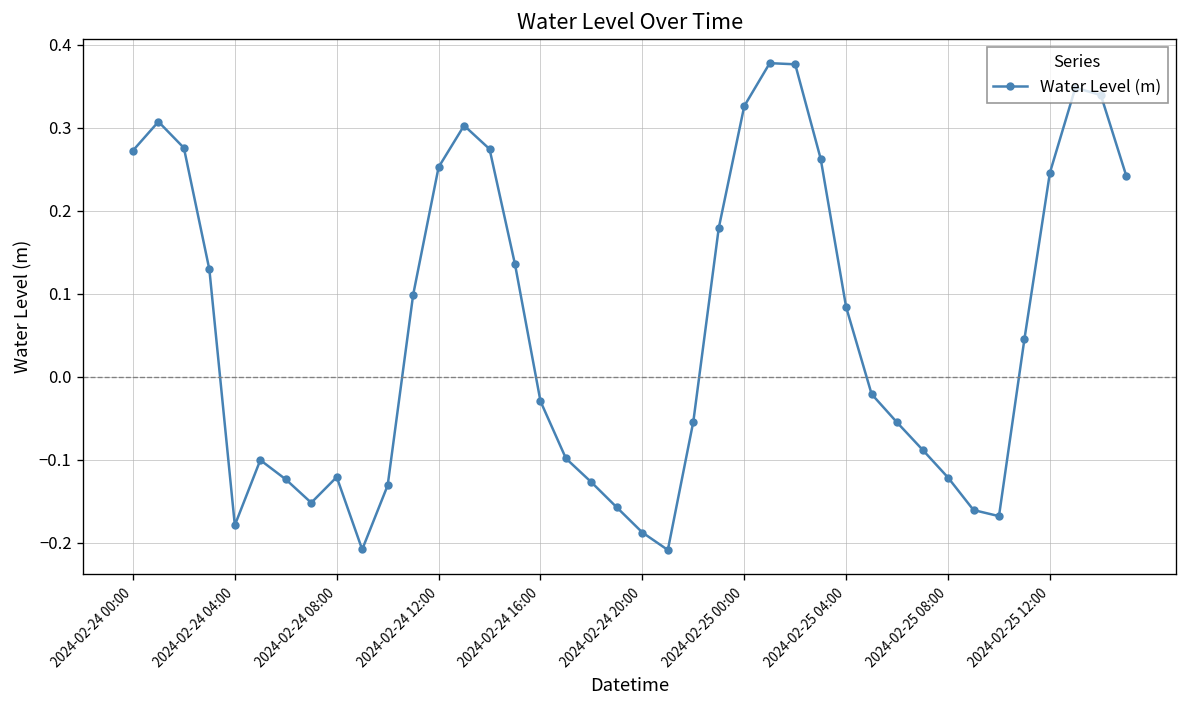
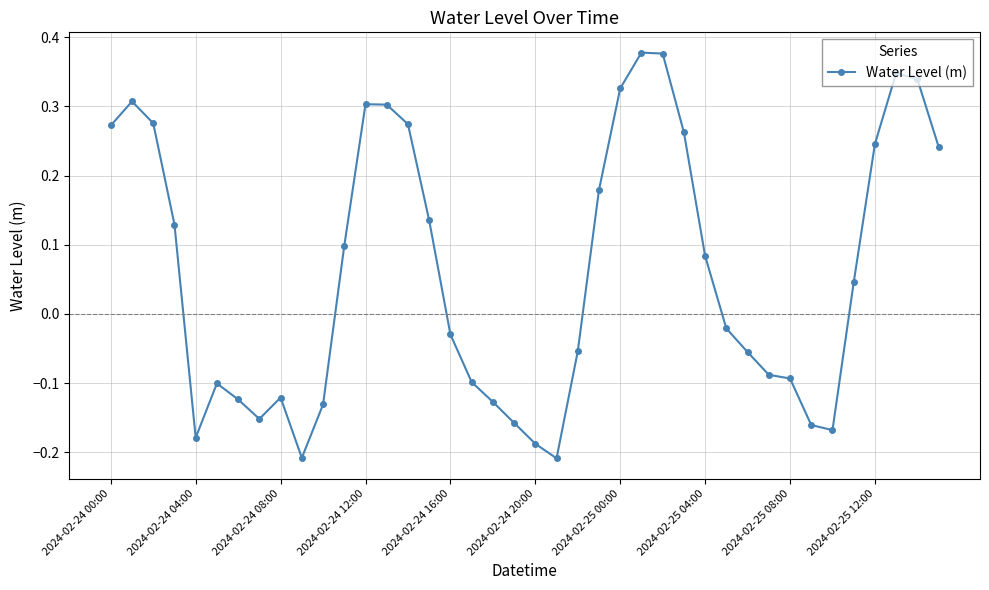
2024-02-24 12:00: 0.25 -> 0.30
2024-02-25 08:00: -0.12 -> -0.09
